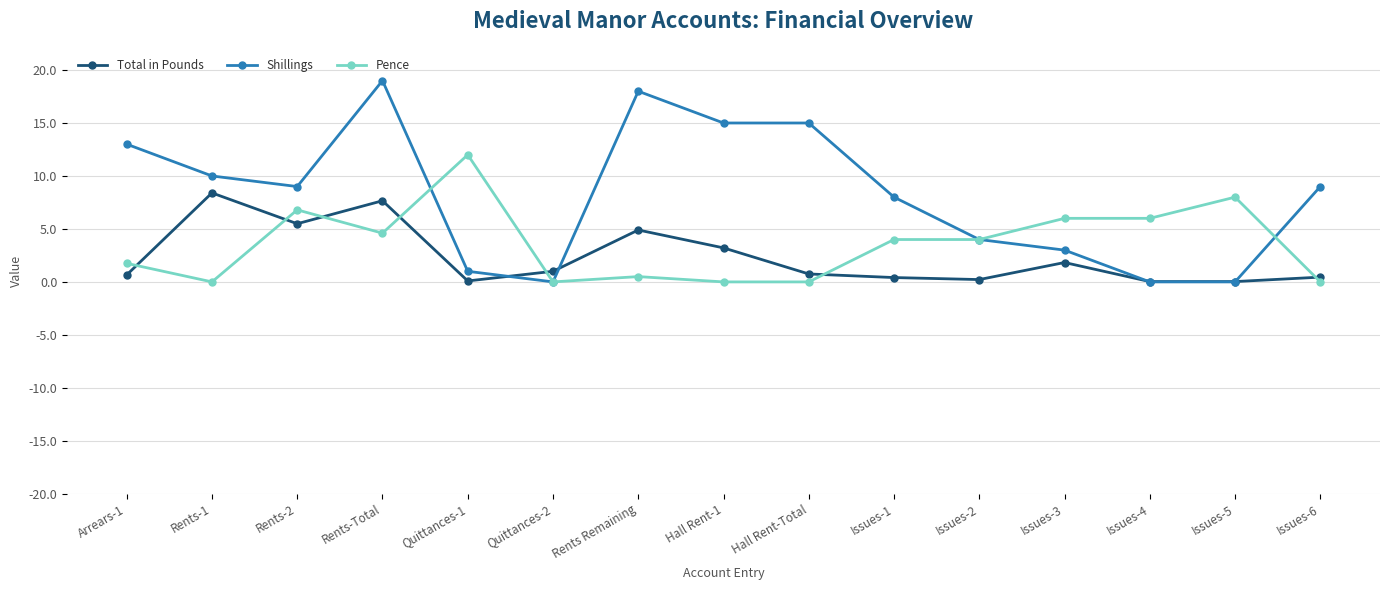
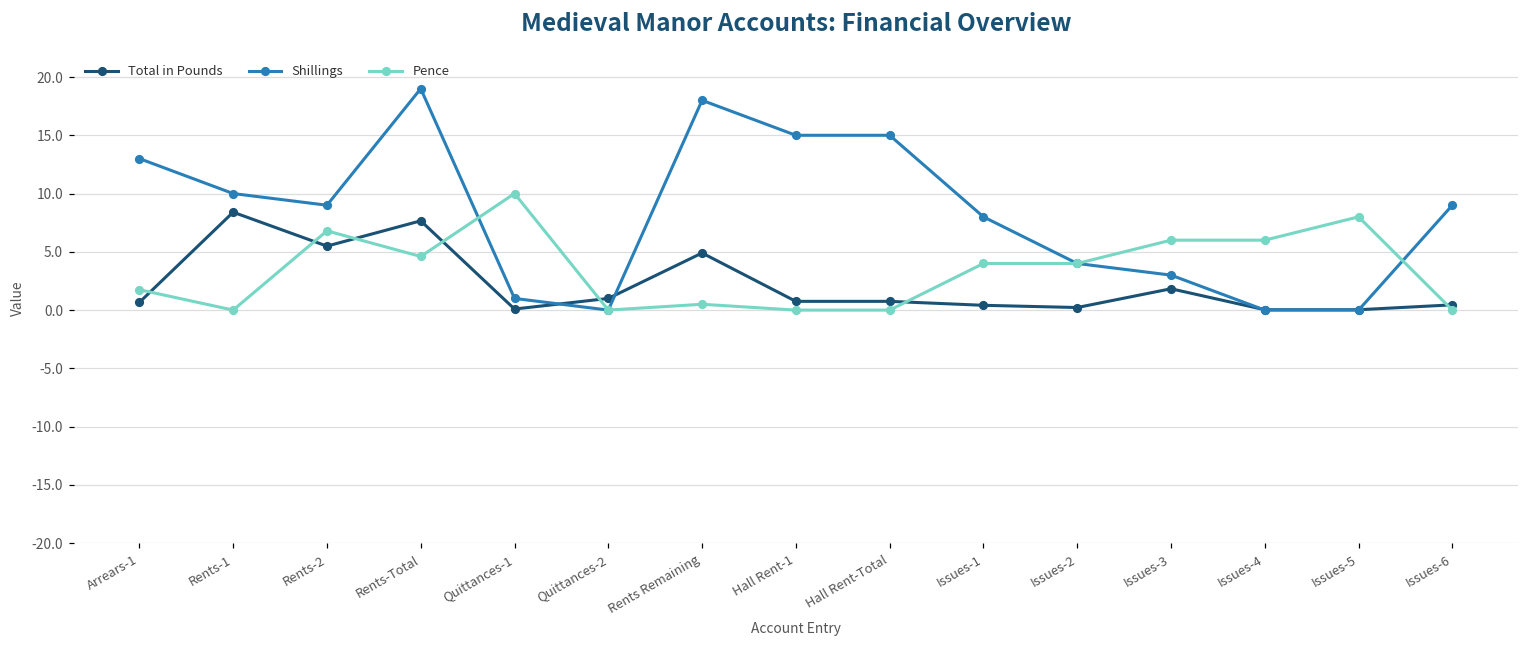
Pence, Quittances-1: 12 -> 10
Total in Pounds, Hall Rent-1: 3.2 -> 0.8
